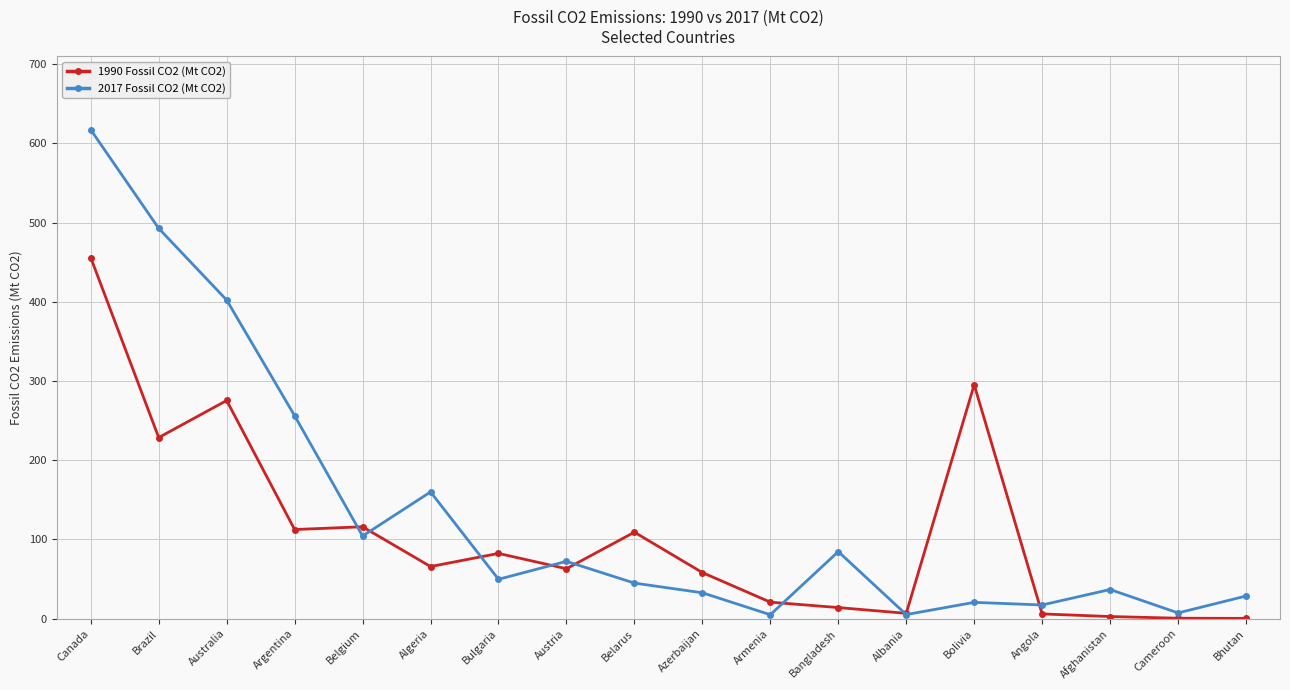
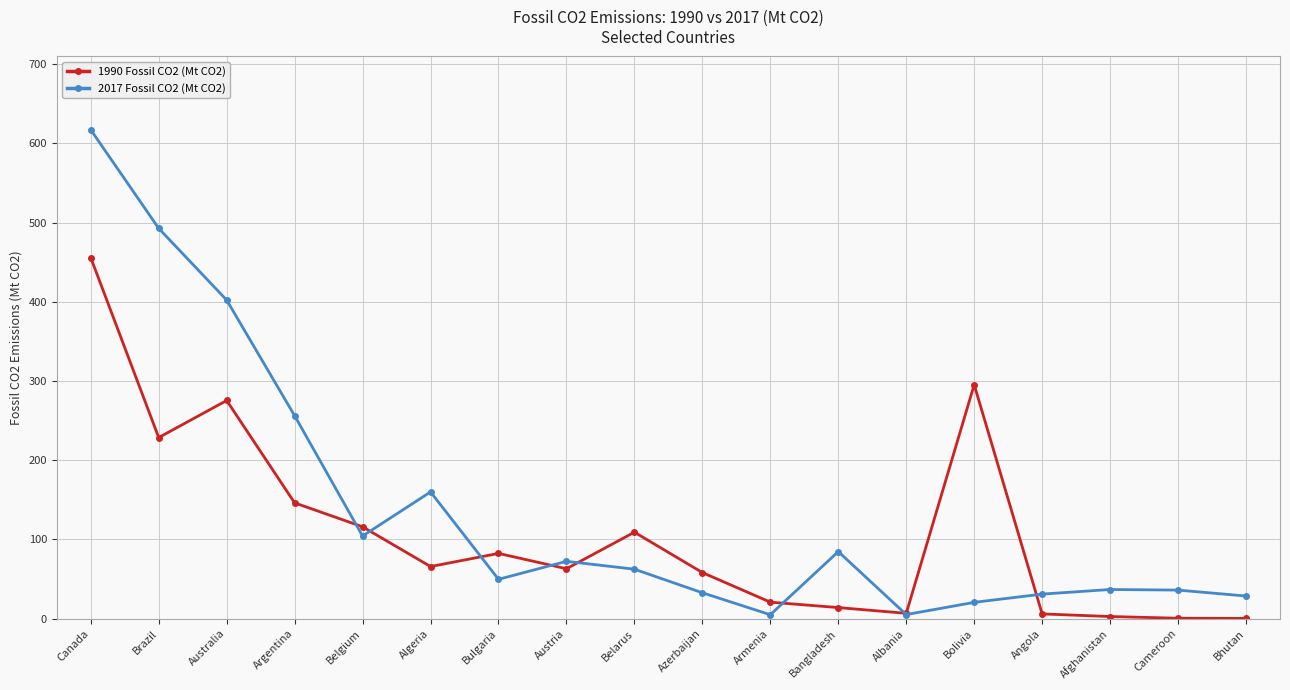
1990 Fossil CO2 (Mt CO2), Argentina: 110 -> 150
2017 Fossil CO2 (Mt CO2), Belarus: 40 -> 60
2017 Fossil CO2 (Mt CO2), Angola: 20 -> 30
2017 Fossil CO2 (Mt CO2), Cameroon: 10 -> 40
